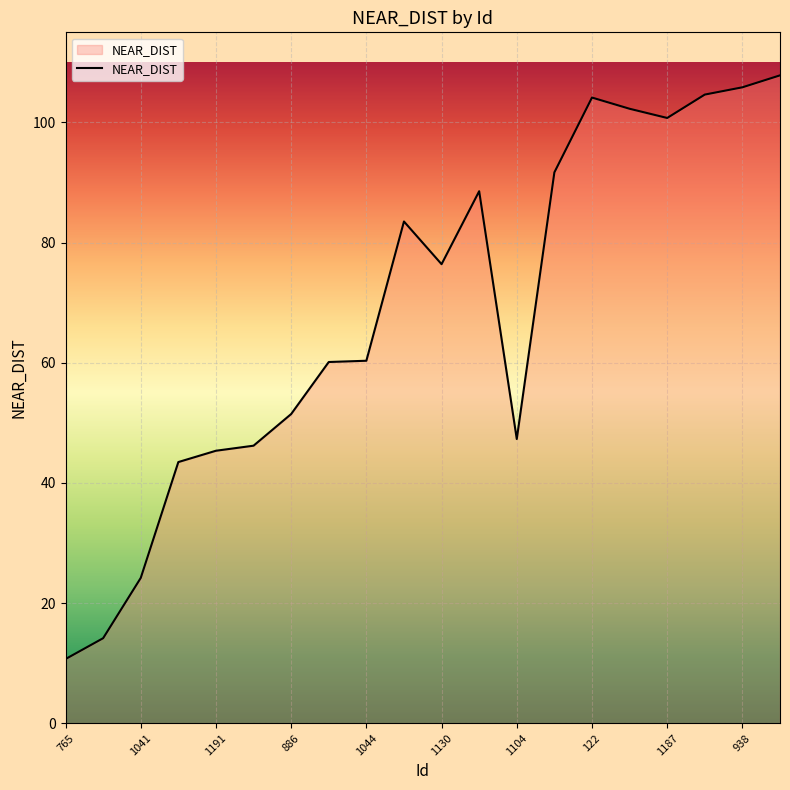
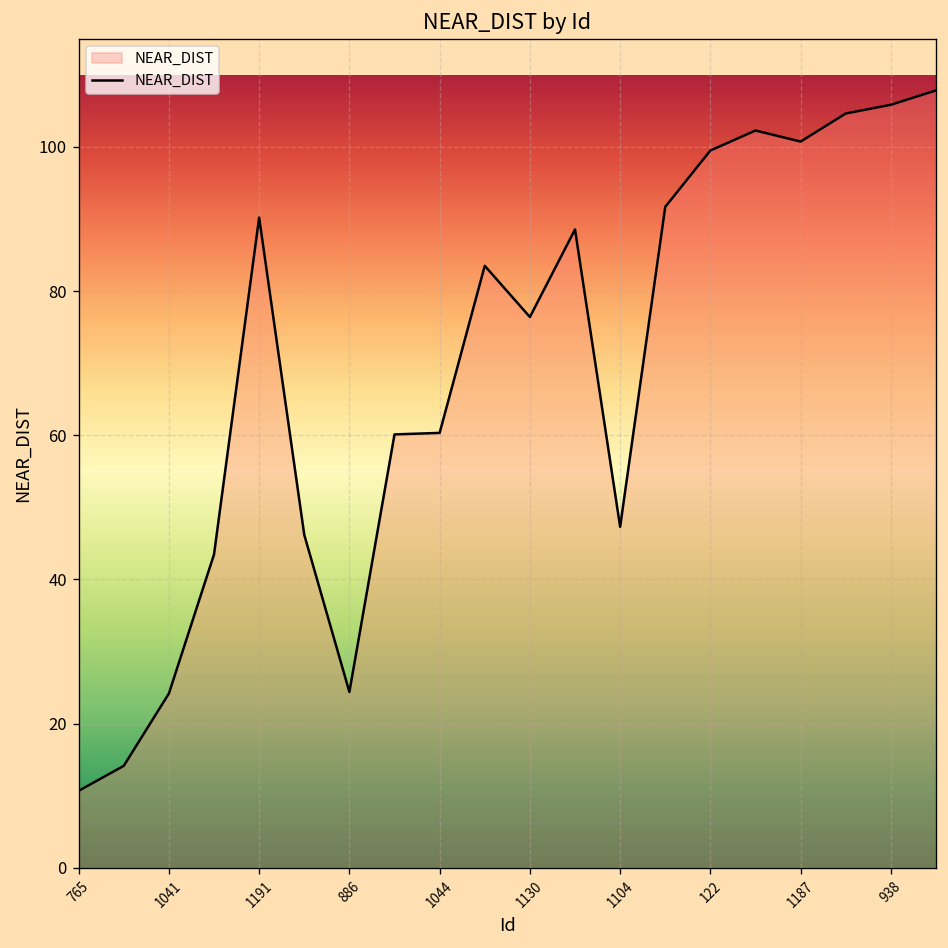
1191: 45 -> 90
886: 51 -> 24
122: 104 -> 100
